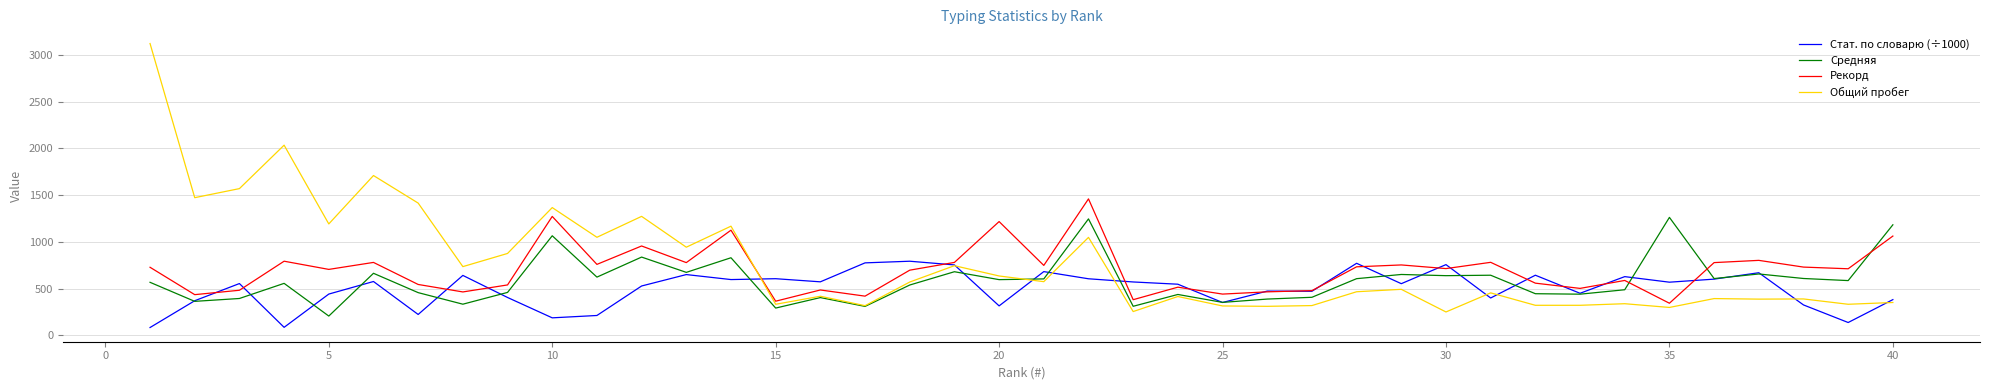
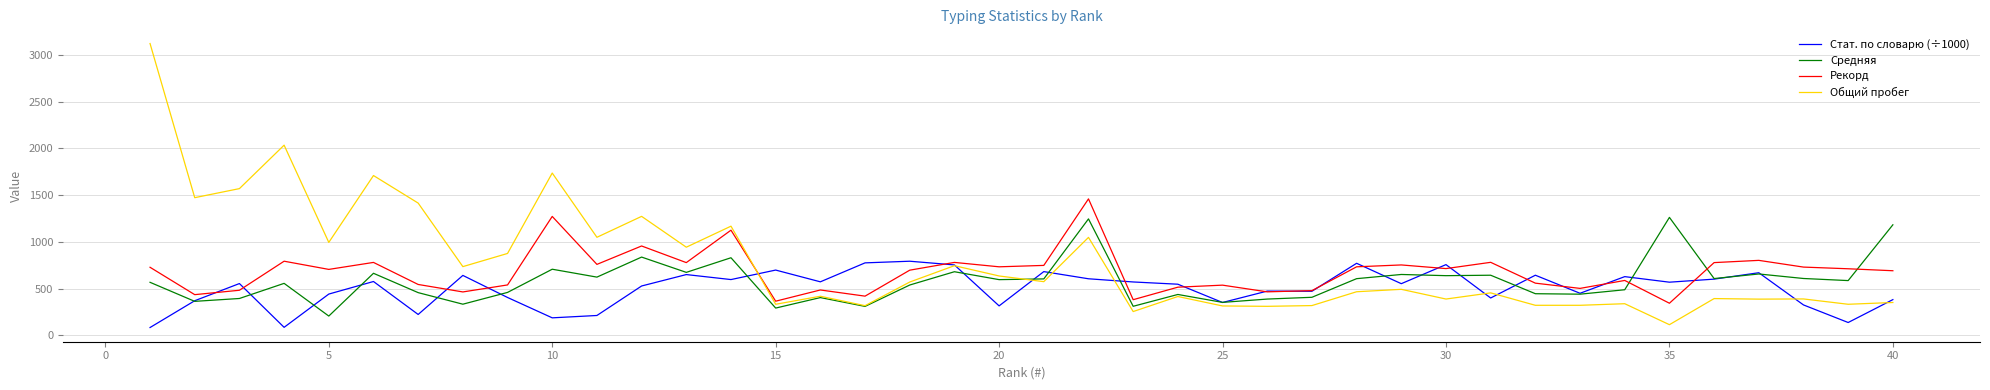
Общий пробег, 5: 1200 -> 1000
Средняя, 10: 1100 -> 700
Общий пробег, 10: 1400 -> 1700
Стат. по словарю (÷1000), 15: 600 -> 700
Рекорд, 20: 1200 -> 700
Рекорд, 25: 400 -> 500
Общий пробег, 30: 200 -> 400
Общий пробег, 35: 300 -> 100
Рекорд, 40: 1100 -> 700
